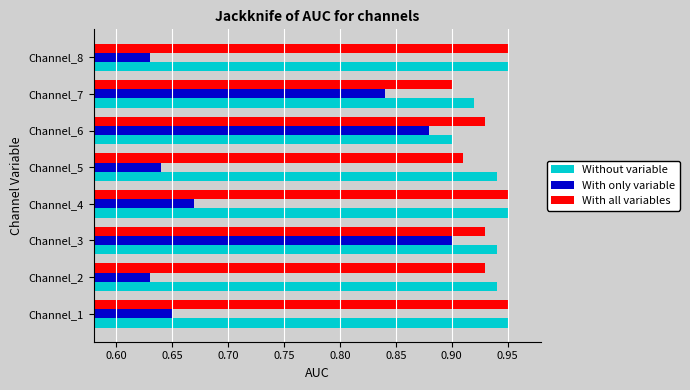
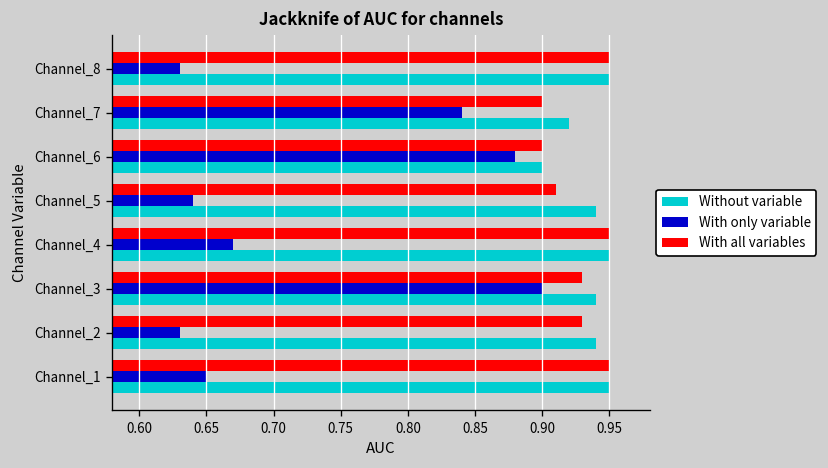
With all variables, Channel_6: 0.93 -> 0.90
